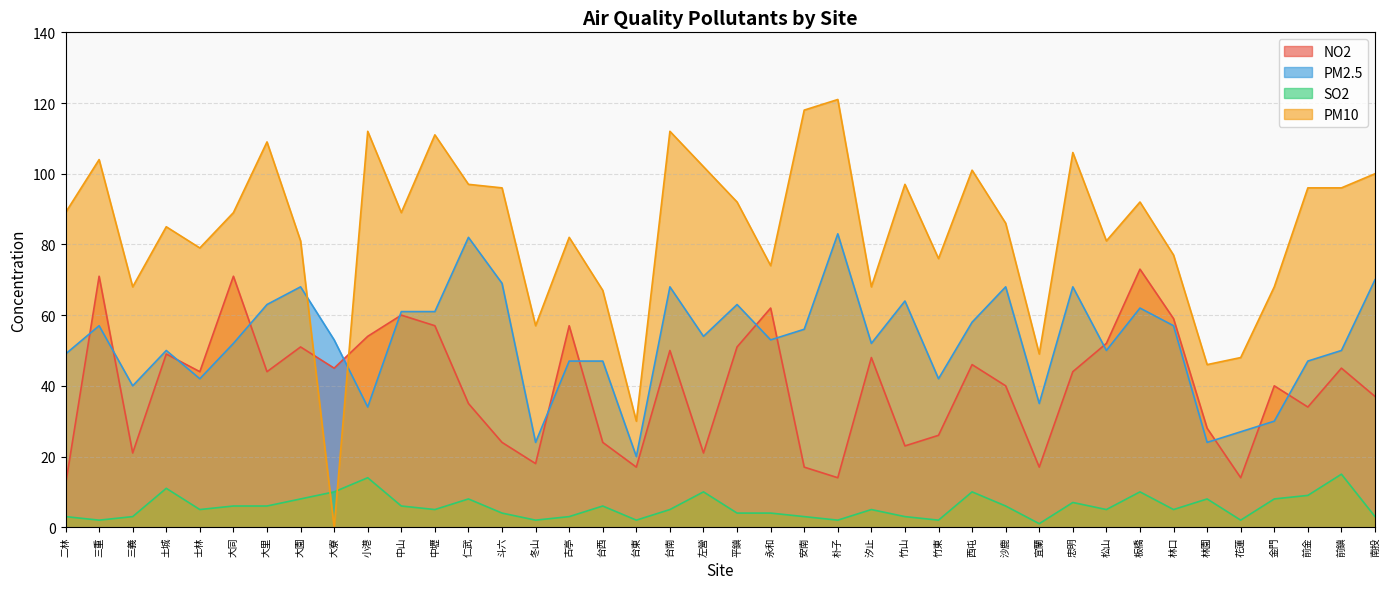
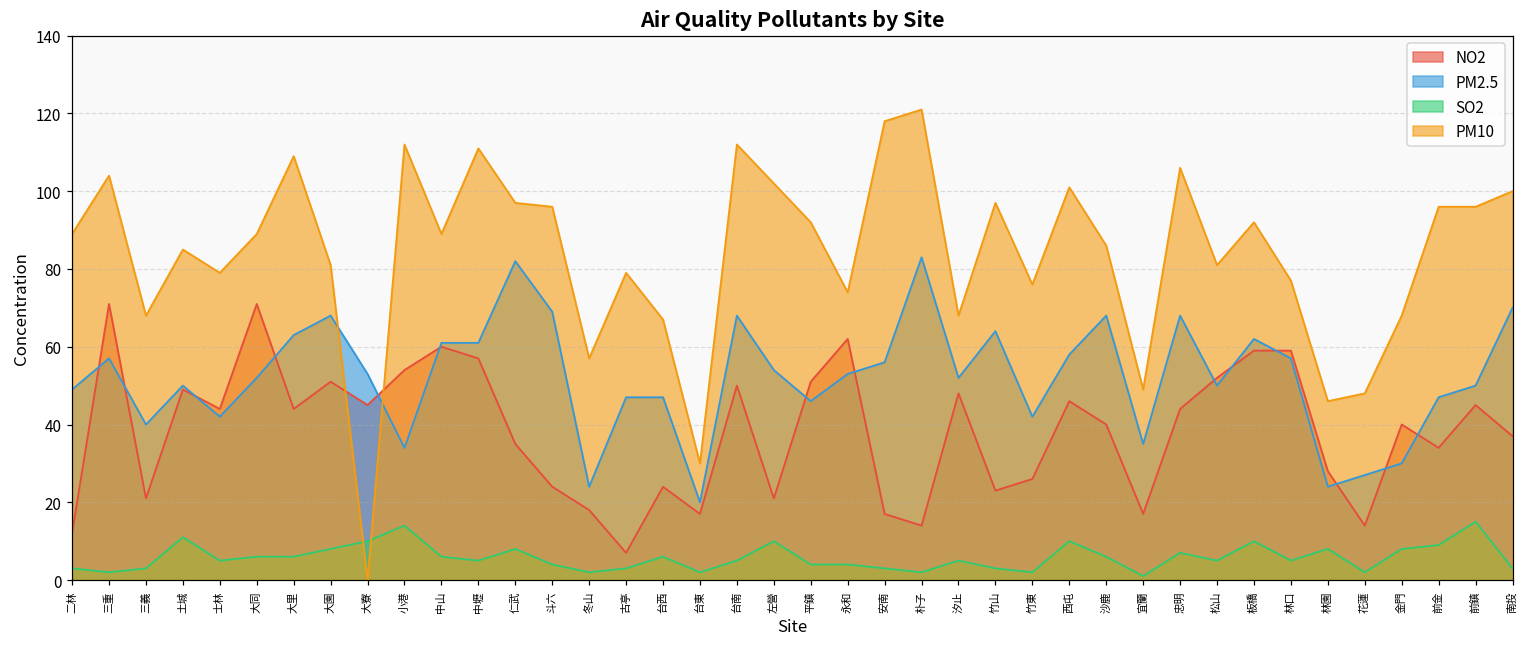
NO2, 古亭: 57 -> 7
PM10, 古亭: 82 -> 79
PM2.5, 平鎮: 63 -> 46
NO2, 板橋: 73 -> 59
